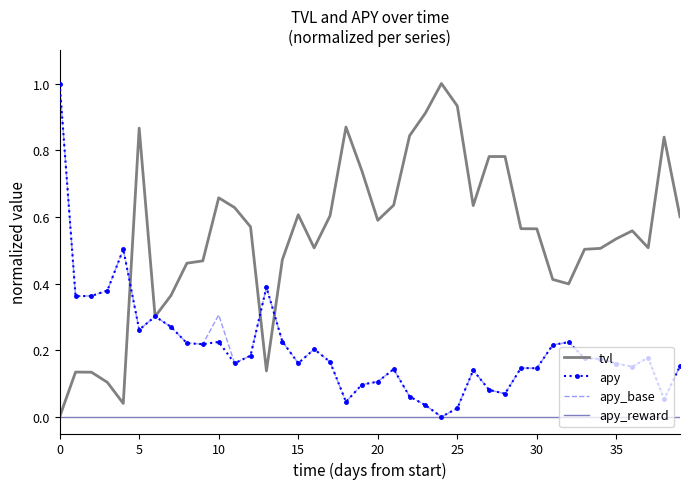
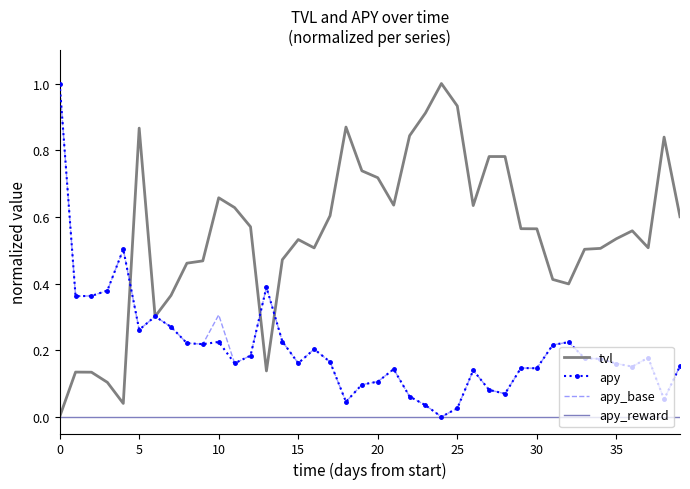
tvl, 15: 0.61 -> 0.53
tvl, 20: 0.59 -> 0.72
